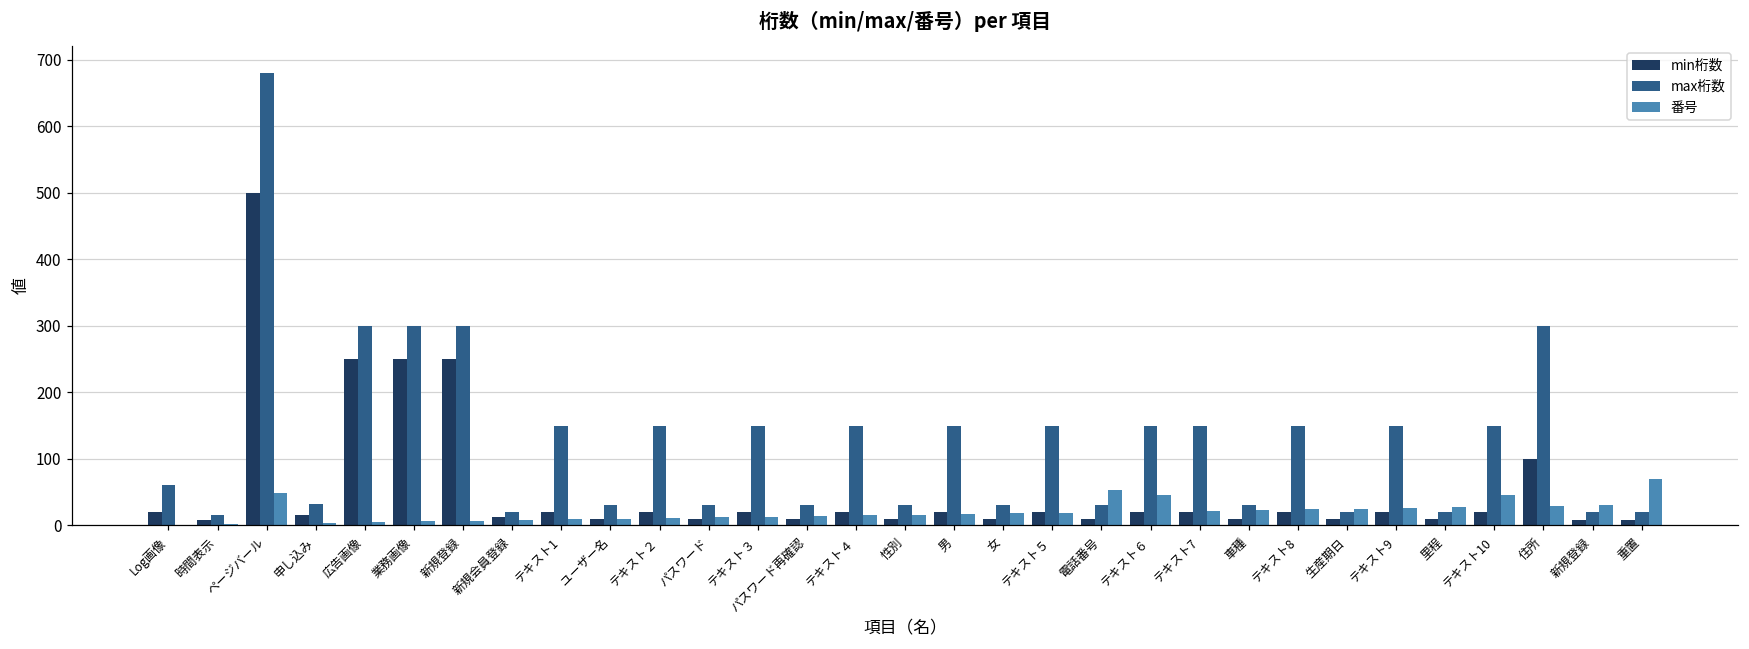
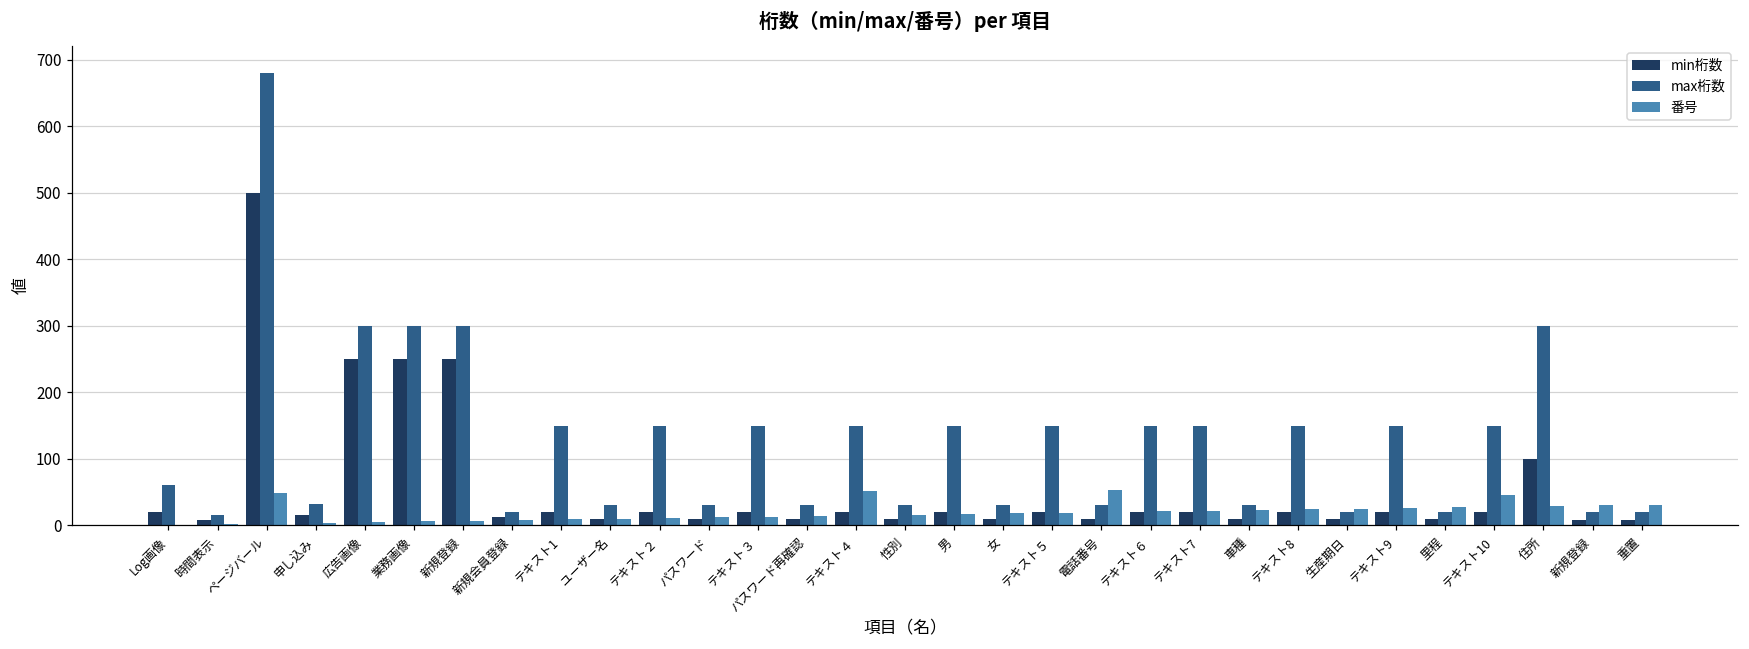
番号, テキスト４: 20 -> 50
番号, テキスト６: 50 -> 20
番号, 重置: 70 -> 30
